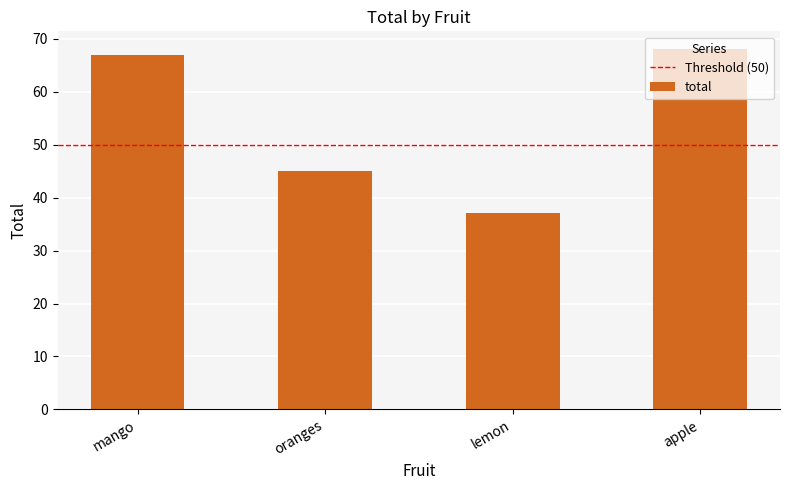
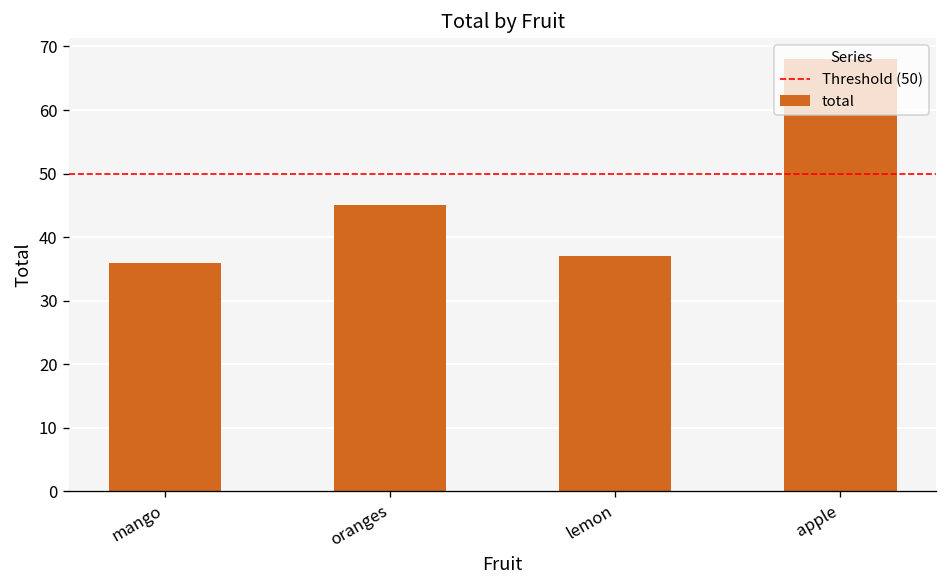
mango: 67 -> 36
